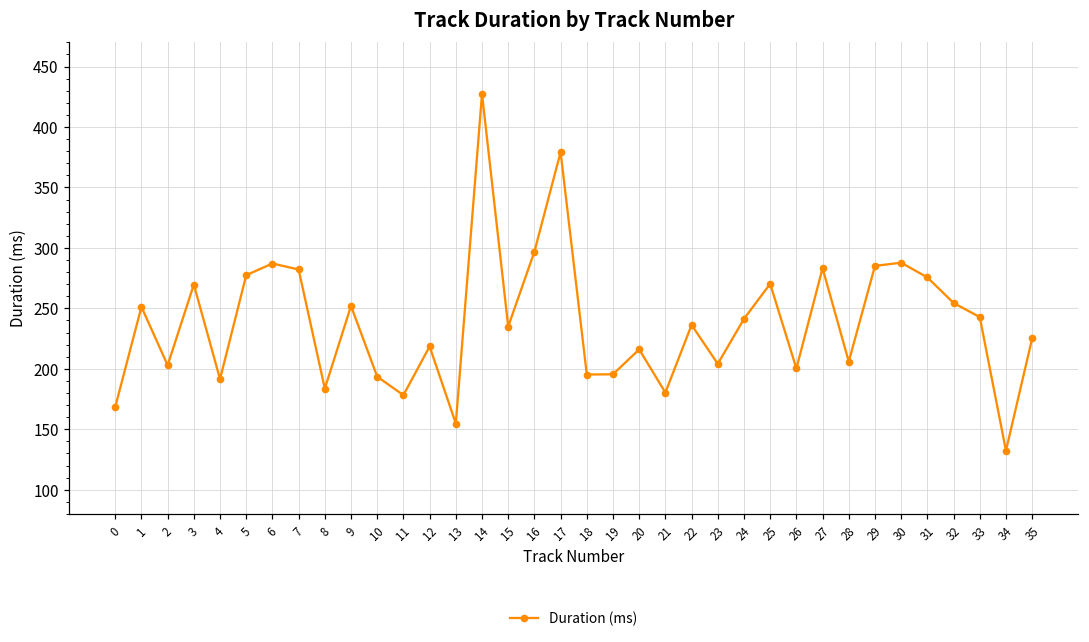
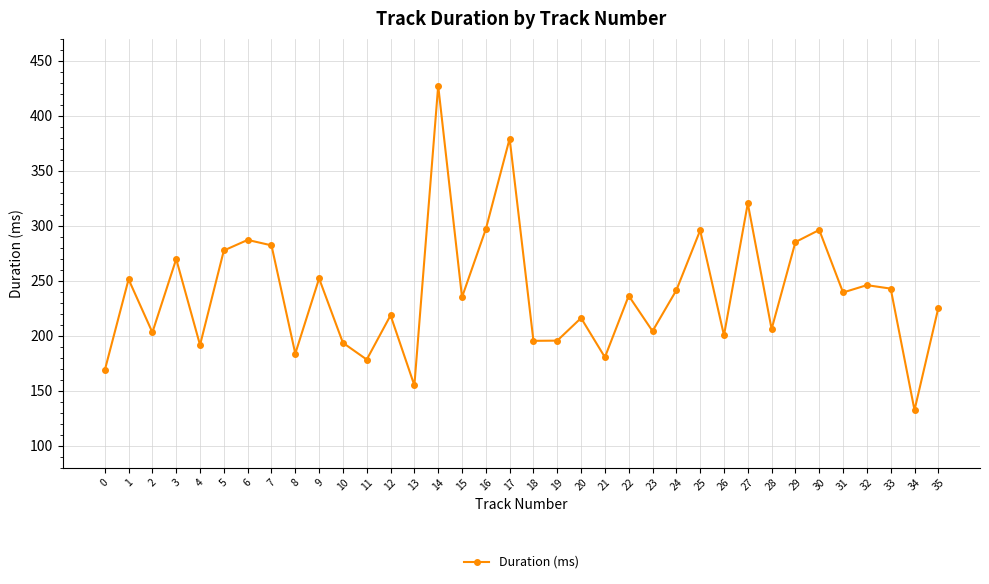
25: 270 -> 296
27: 283 -> 320
30: 288 -> 296
31: 276 -> 239
32: 254 -> 246
